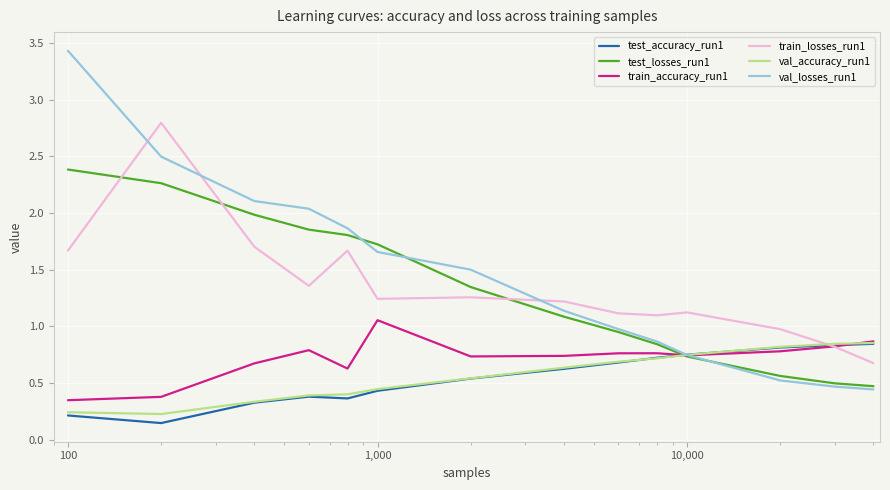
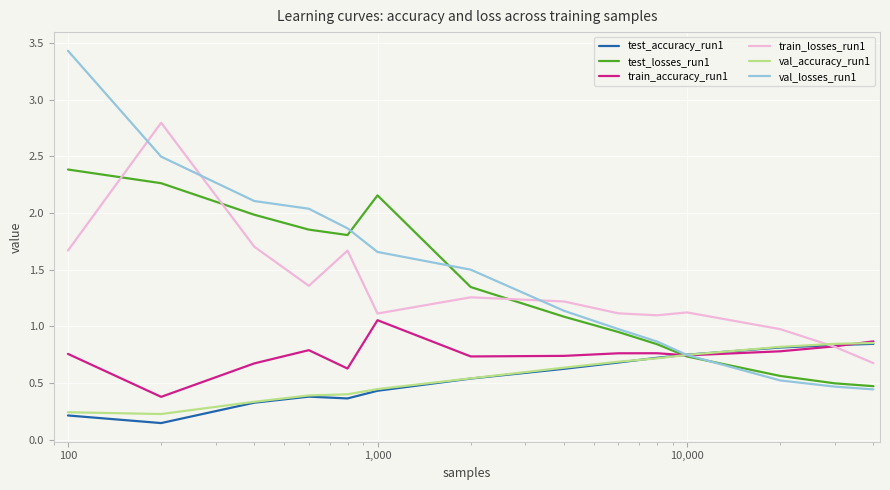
train_accuracy_run1, 100: 0.35 -> 0.76
test_losses_run1, 1,000: 1.72 -> 2.16
train_losses_run1, 1,000: 1.24 -> 1.11
